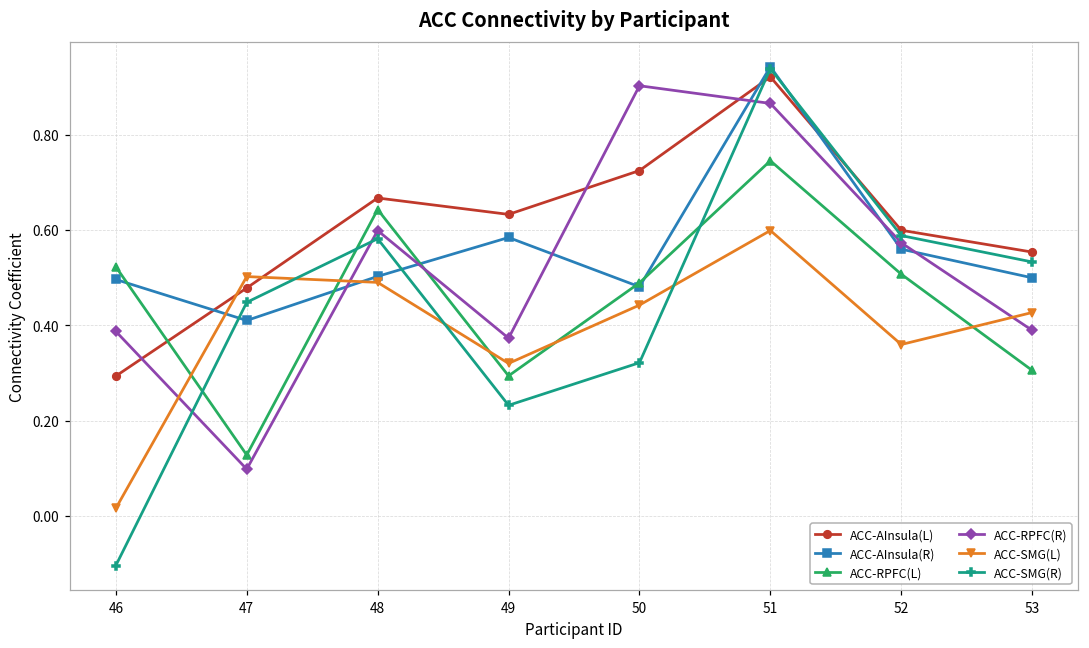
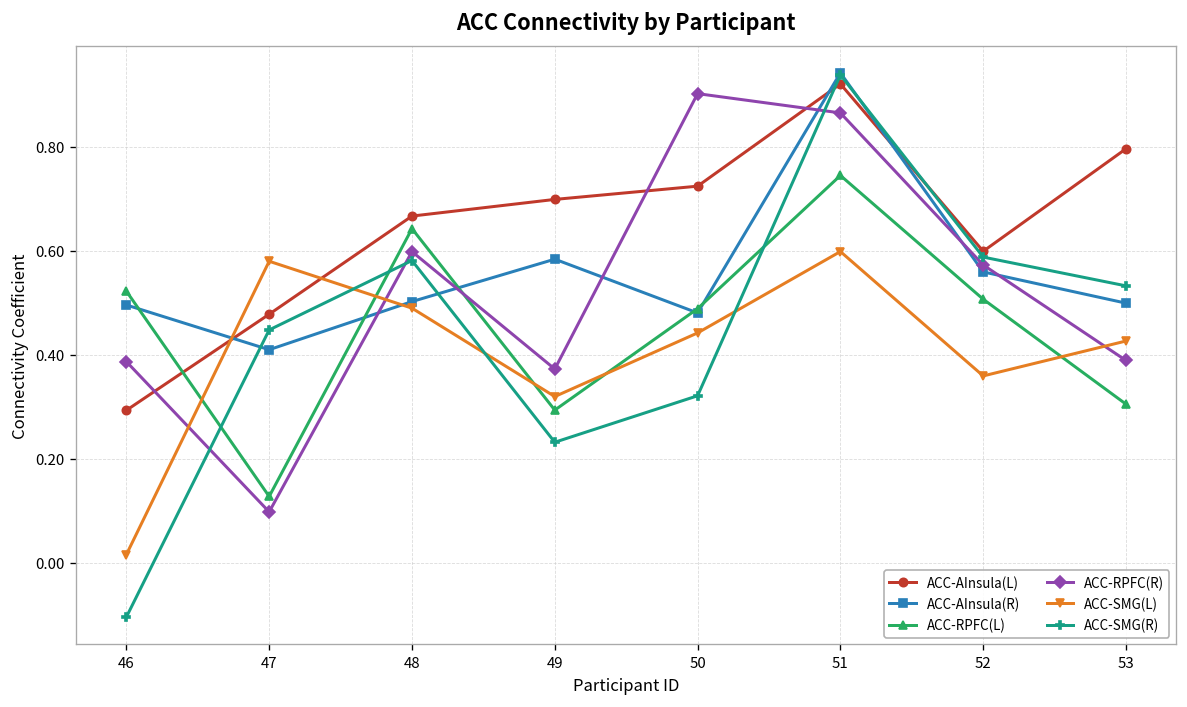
ACC-SMG(L), 47: 0.50 -> 0.58
ACC-AInsula(L), 49: 0.63 -> 0.70
ACC-AInsula(L), 53: 0.55 -> 0.80
